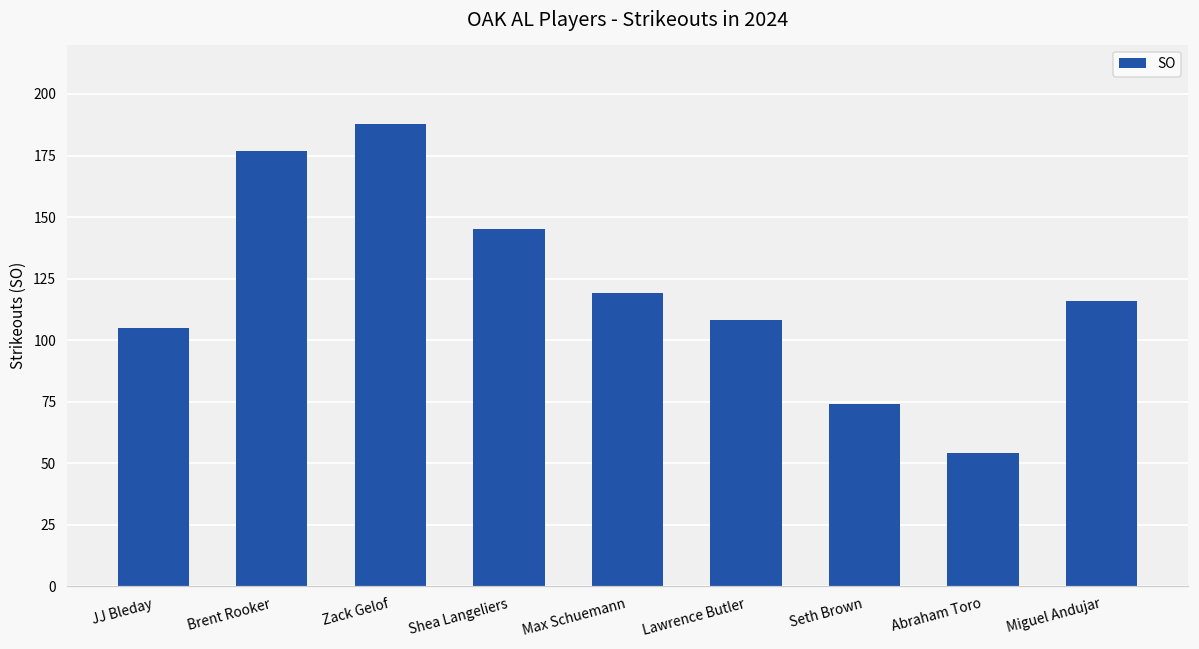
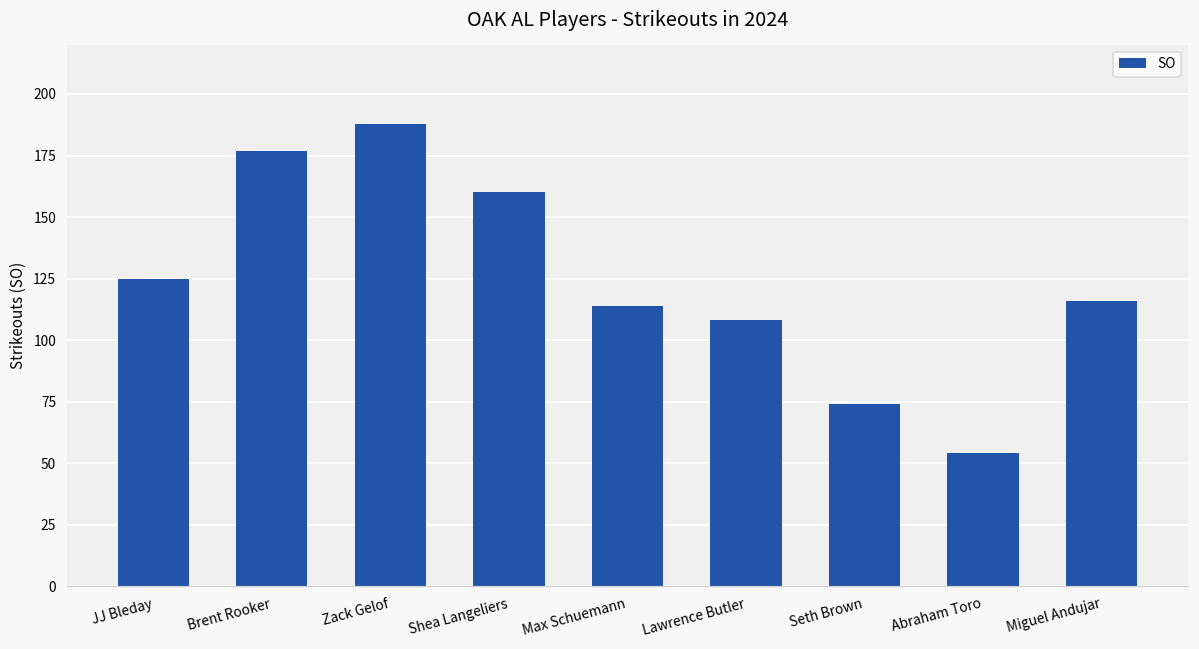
JJ Bleday: 105 -> 125
Shea Langeliers: 145 -> 160
Max Schuemann: 119 -> 114
